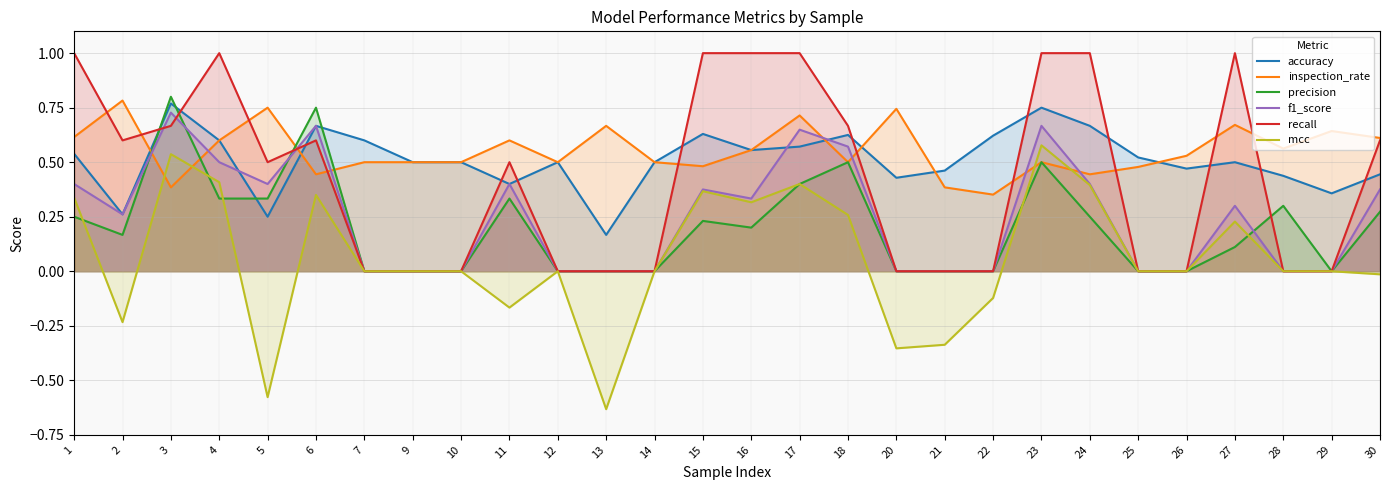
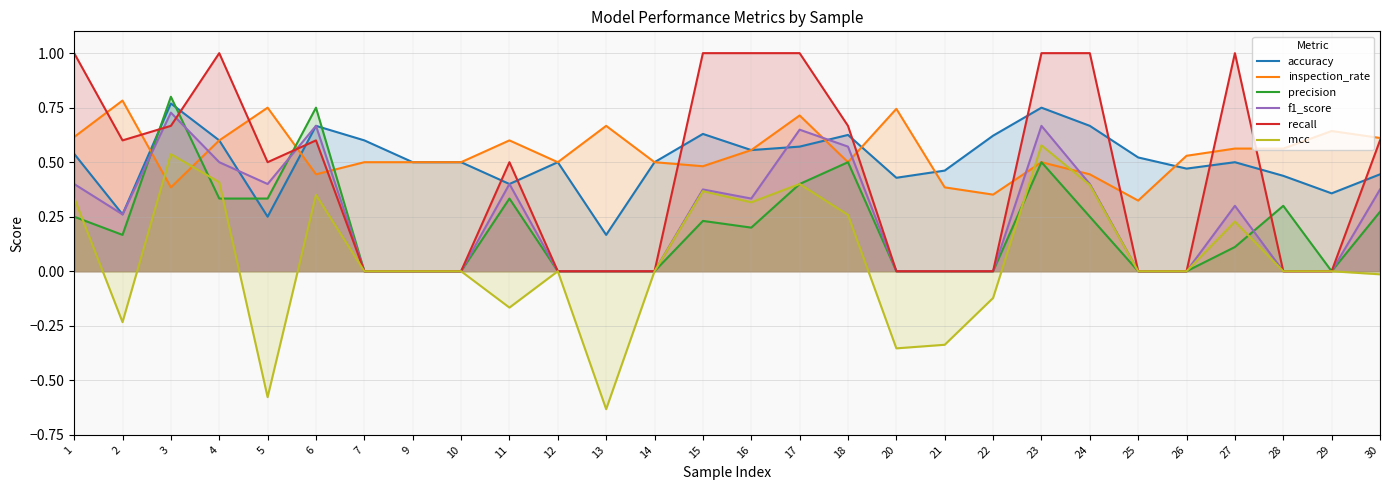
inspection_rate, 25: 0.48 -> 0.32
inspection_rate, 27: 0.67 -> 0.56
